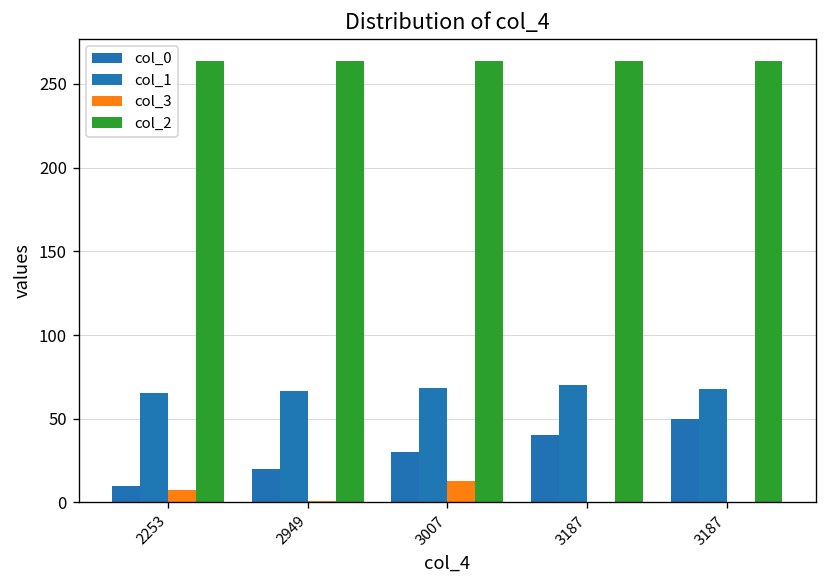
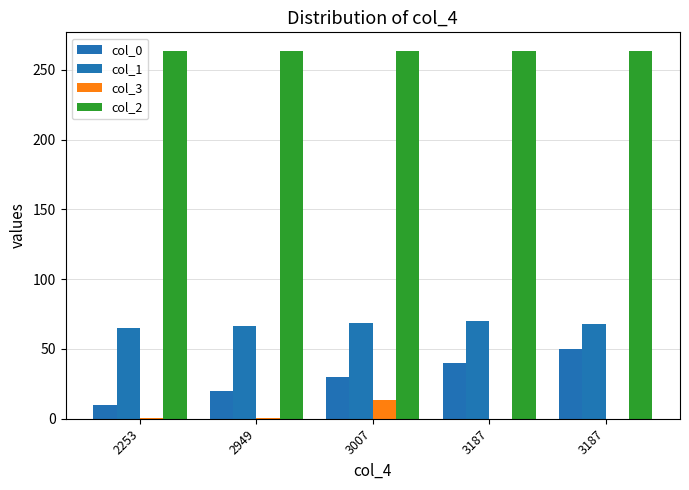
col_3, 2253: 8 -> 1
